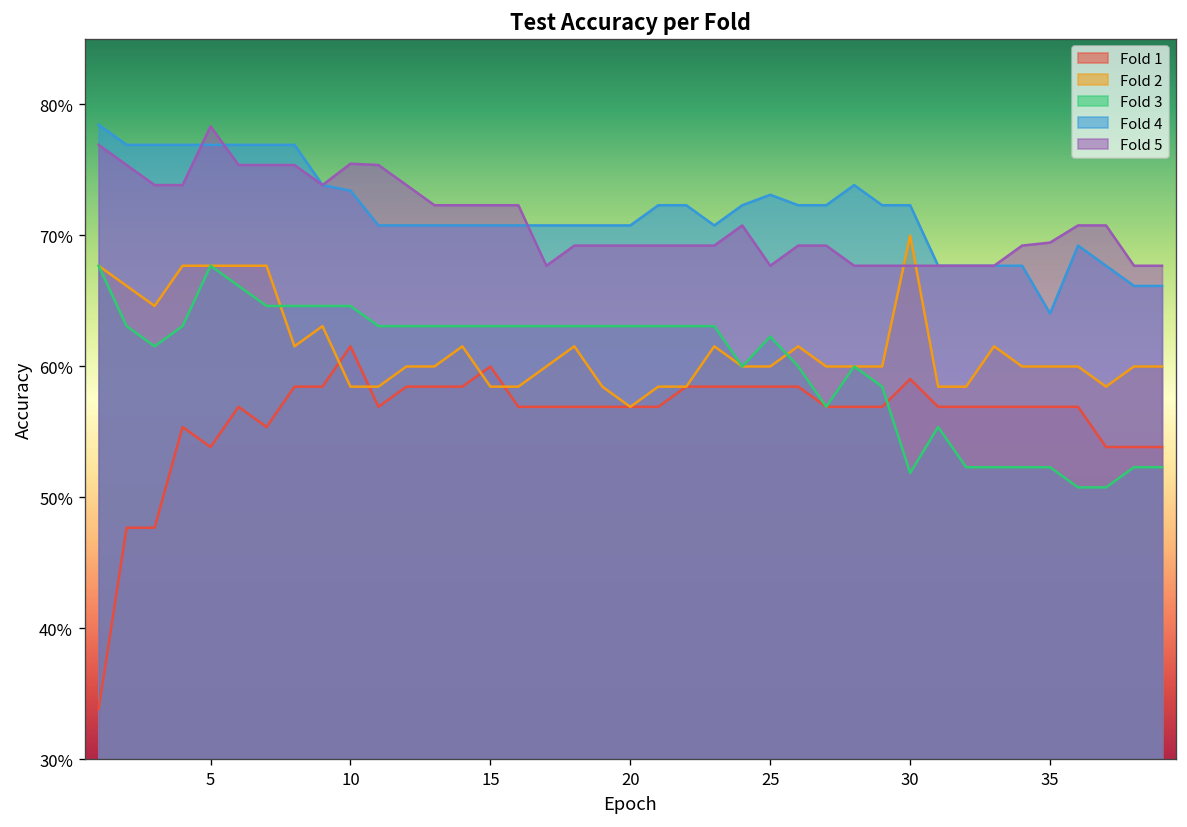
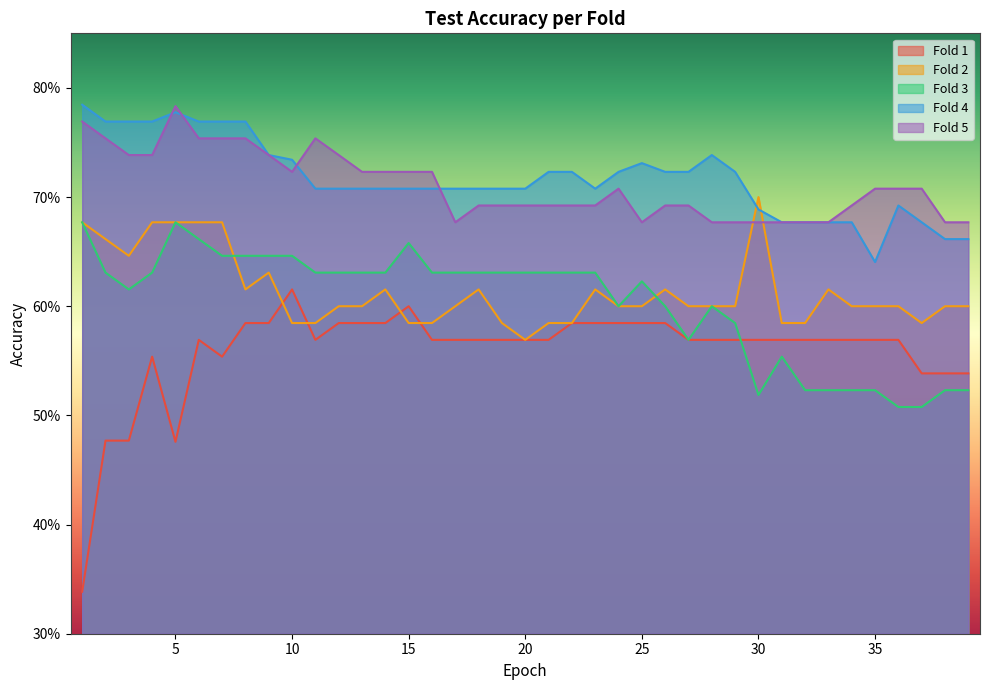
Fold 1, 5: 53.8% -> 47.6%
Fold 4, 5: 76.9% -> 77.8%
Fold 5, 10: 75.5% -> 72.3%
Fold 3, 15: 63.1% -> 65.8%
Fold 1, 30: 59.0% -> 56.9%
Fold 4, 30: 72.3% -> 68.9%
Fold 5, 35: 69.5% -> 70.8%
